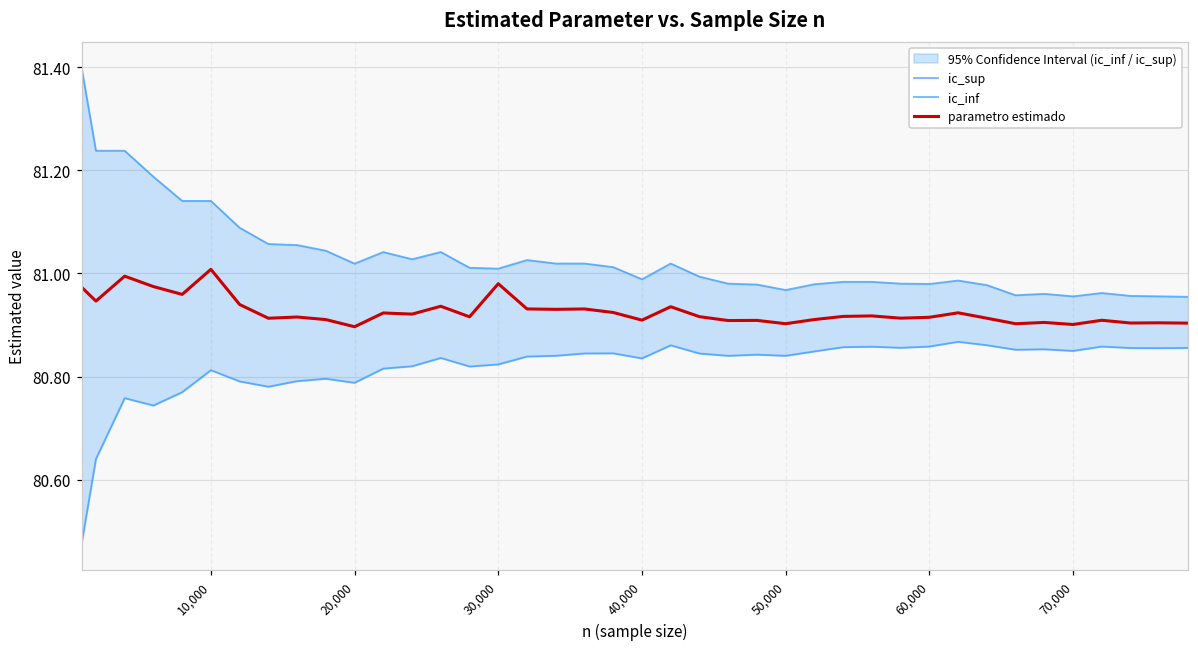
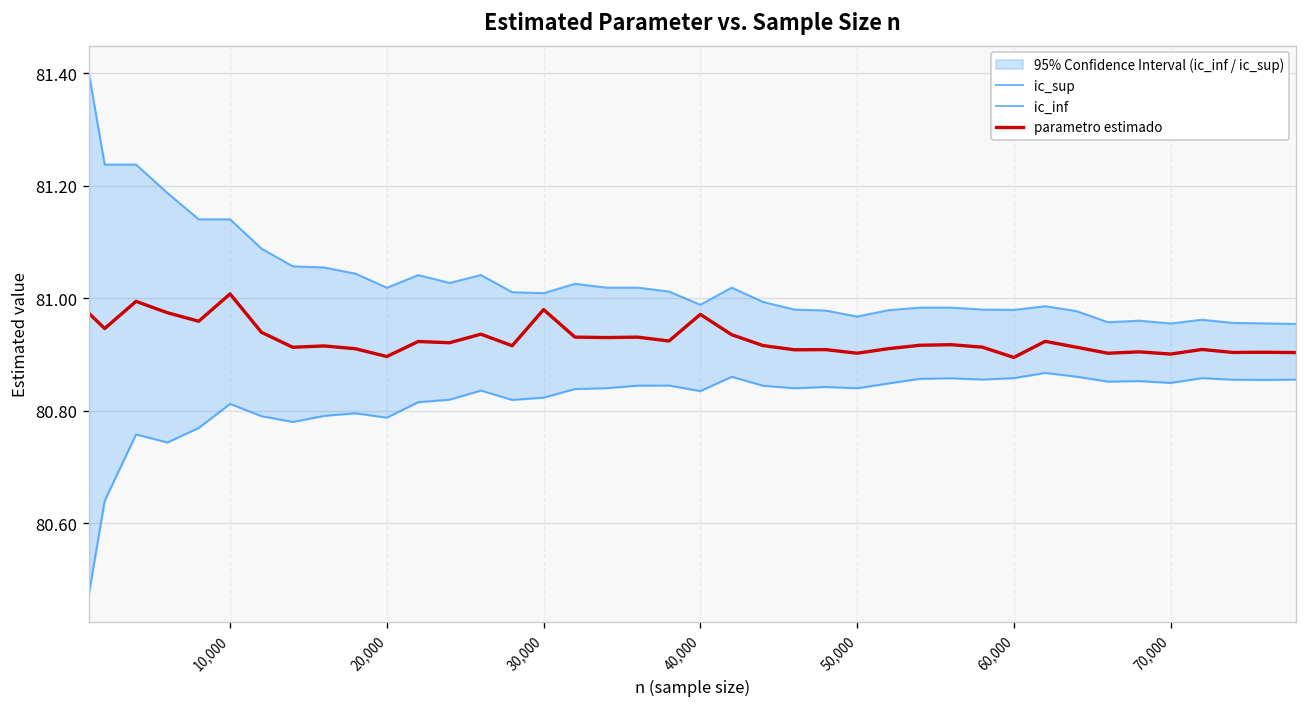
parametro estimado, 40,000: 80.91 -> 80.97
parametro estimado, 60,000: 80.91 -> 80.90
